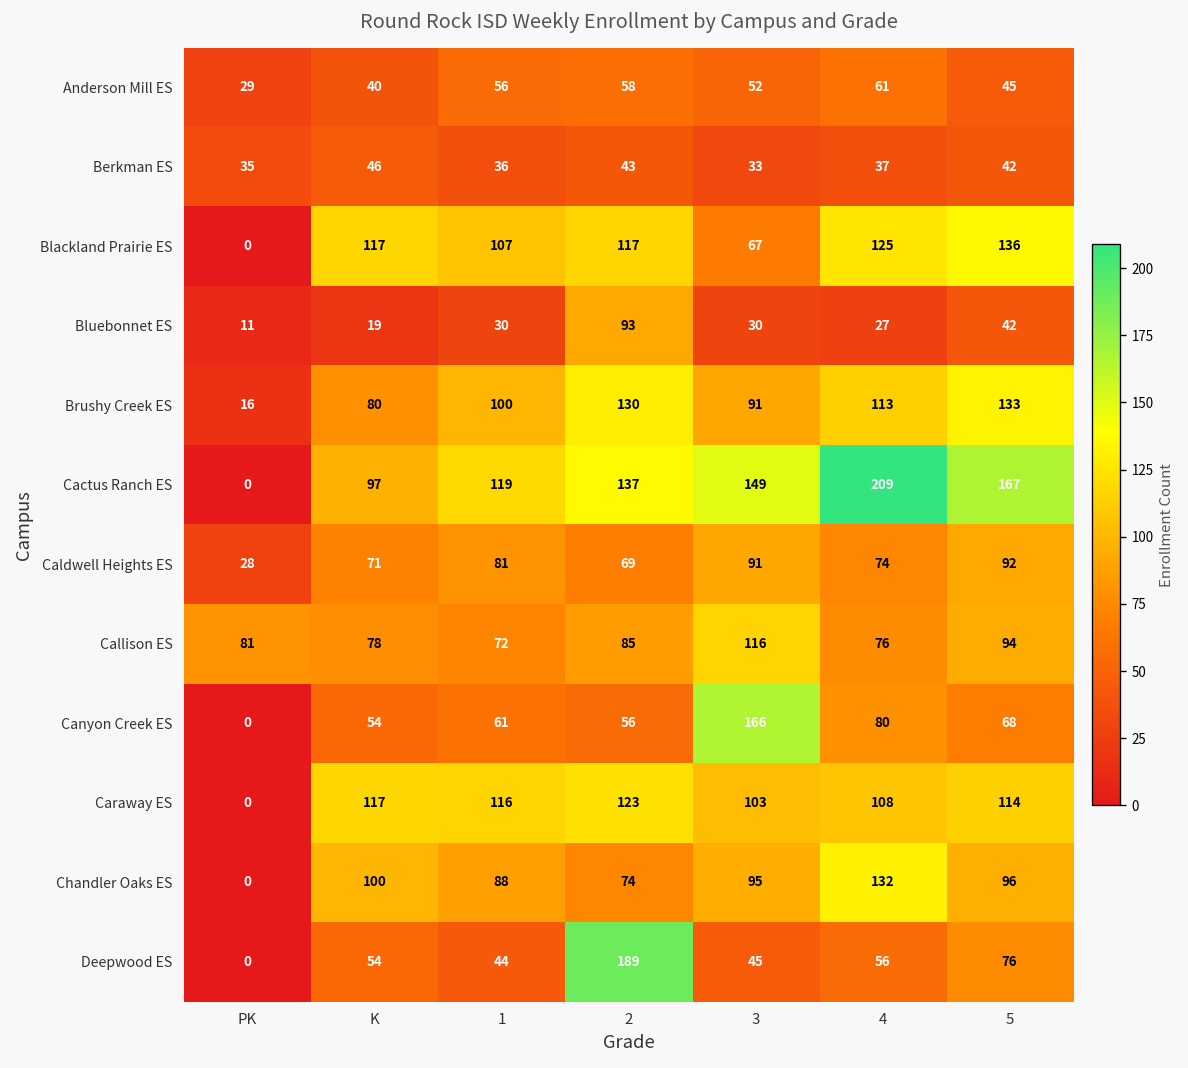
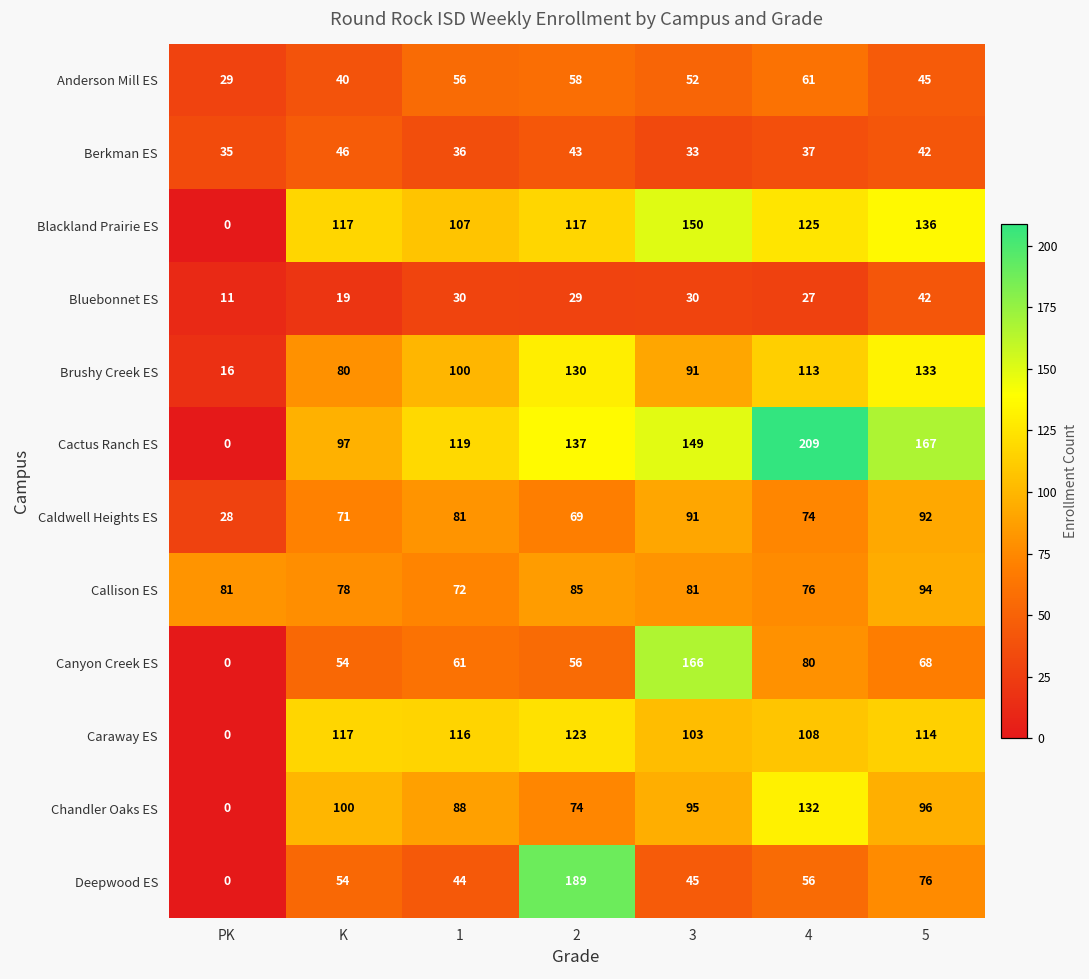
Blackland Prairie ES, 3: 67 -> 150
Bluebonnet ES, 2: 93 -> 29
Callison ES, 3: 116 -> 81
